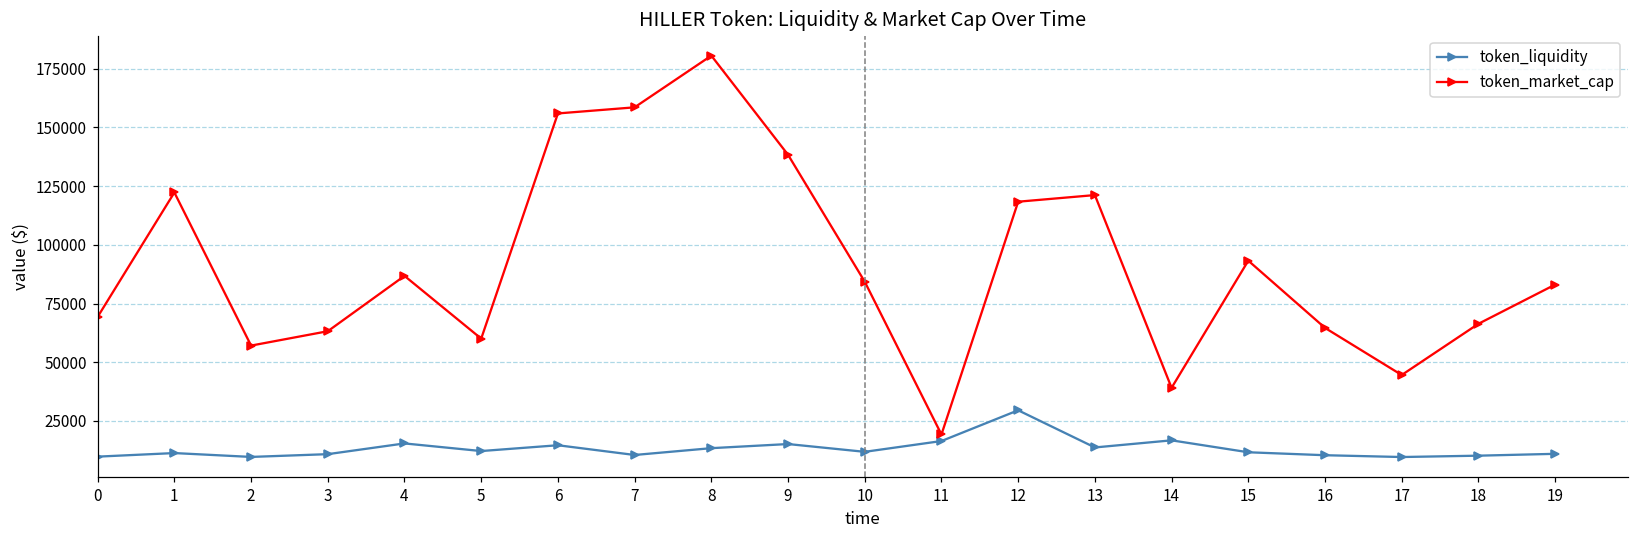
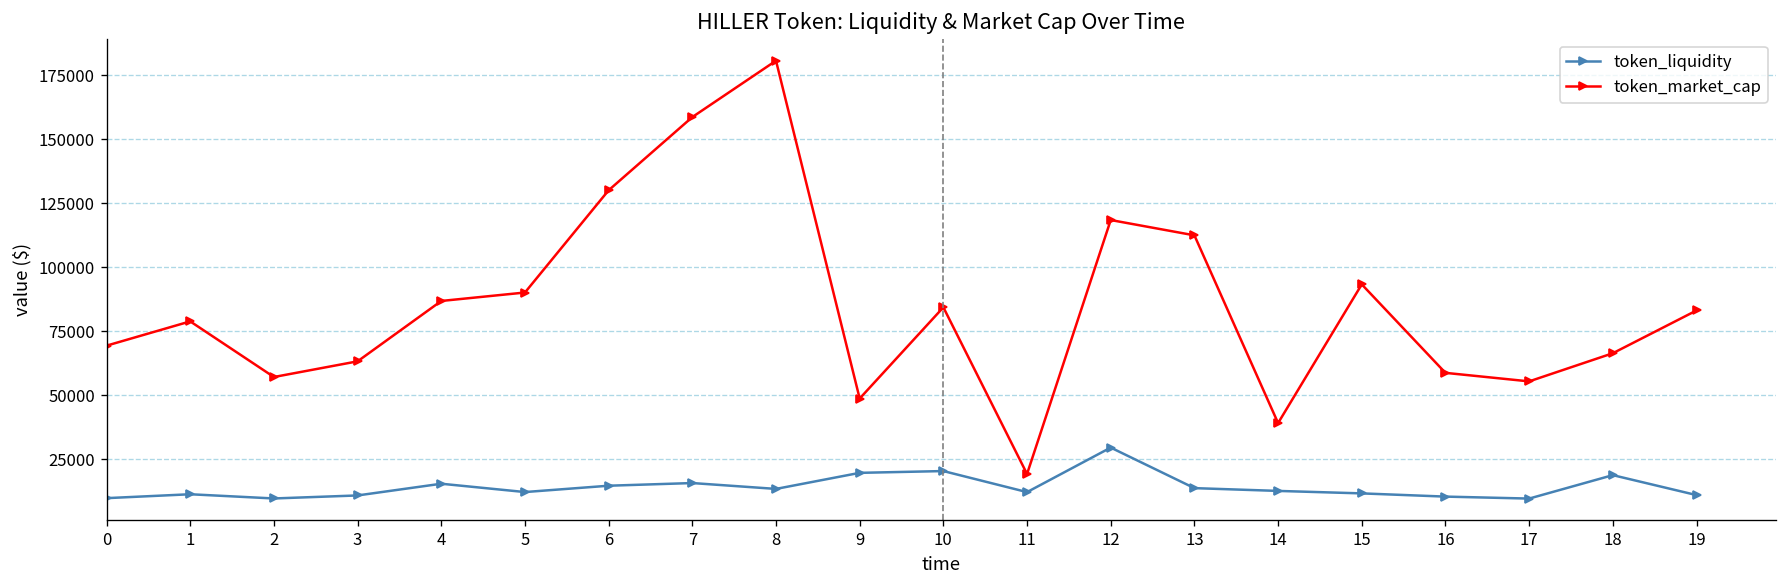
token_market_cap, 1: 122000 -> 79000
token_market_cap, 5: 60000 -> 90000
token_market_cap, 6: 156000 -> 130000
token_liquidity, 7: 11000 -> 16000
token_liquidity, 9: 15000 -> 20000
token_market_cap, 9: 138000 -> 49000
token_liquidity, 10: 12000 -> 20000
token_liquidity, 11: 16000 -> 12000
token_market_cap, 13: 121000 -> 112000
token_liquidity, 14: 17000 -> 13000
token_market_cap, 16: 65000 -> 59000
token_market_cap, 17: 45000 -> 55000
token_liquidity, 18: 10000 -> 19000
